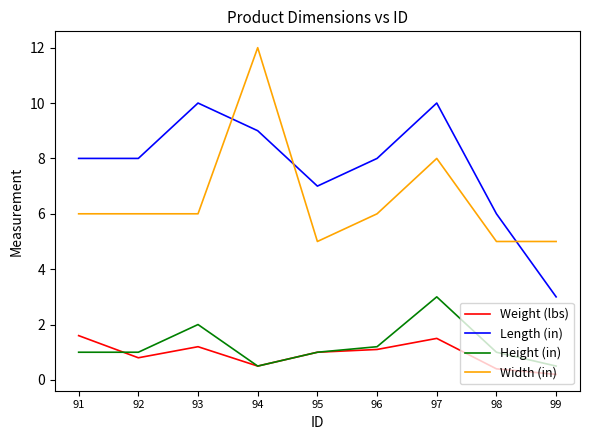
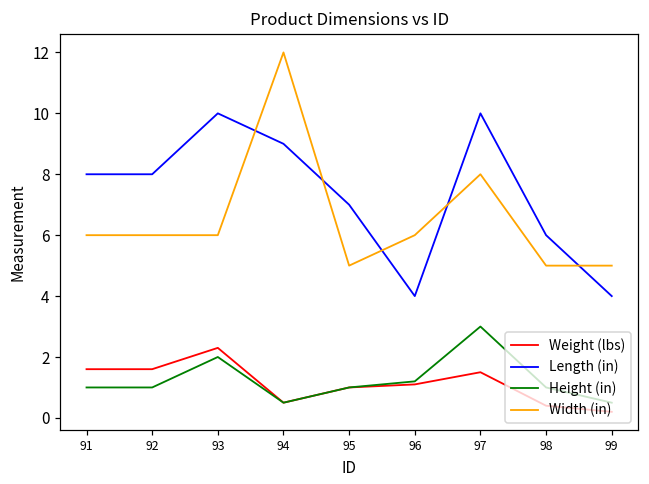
Weight (lbs), 92: 0.8 -> 1.6
Weight (lbs), 93: 1.2 -> 2.3
Length (in), 96: 8 -> 4
Length (in), 99: 3 -> 4
